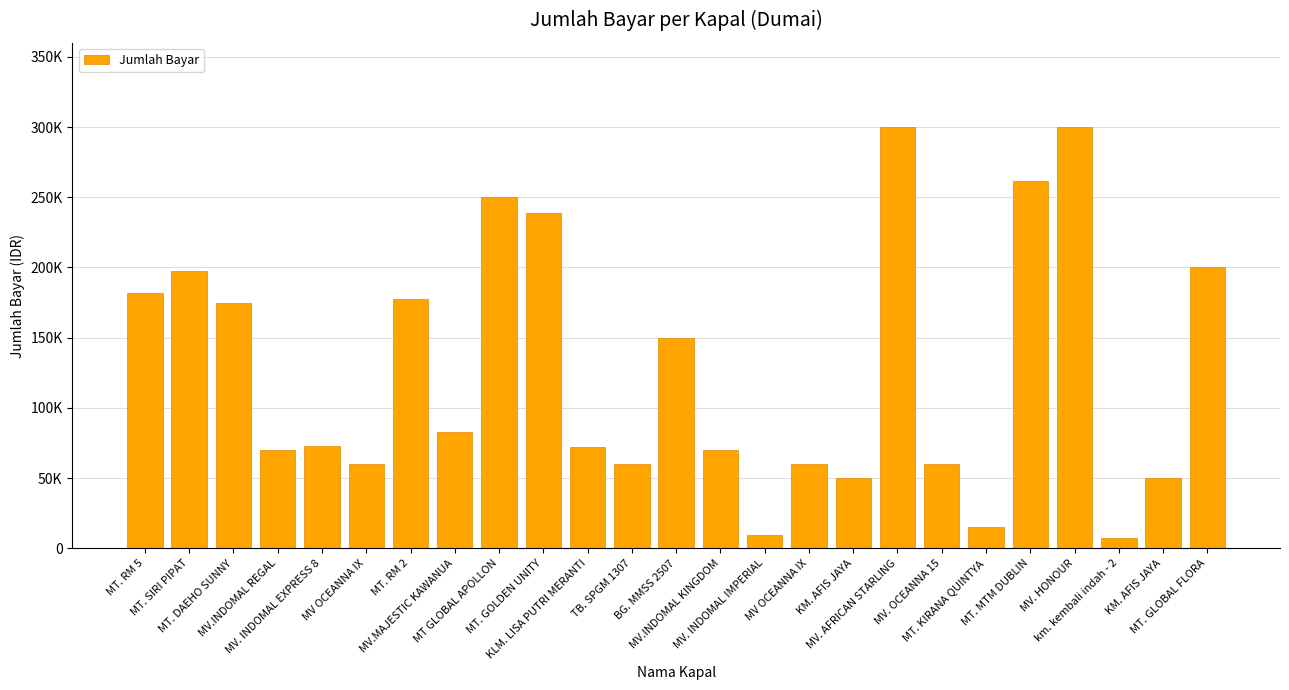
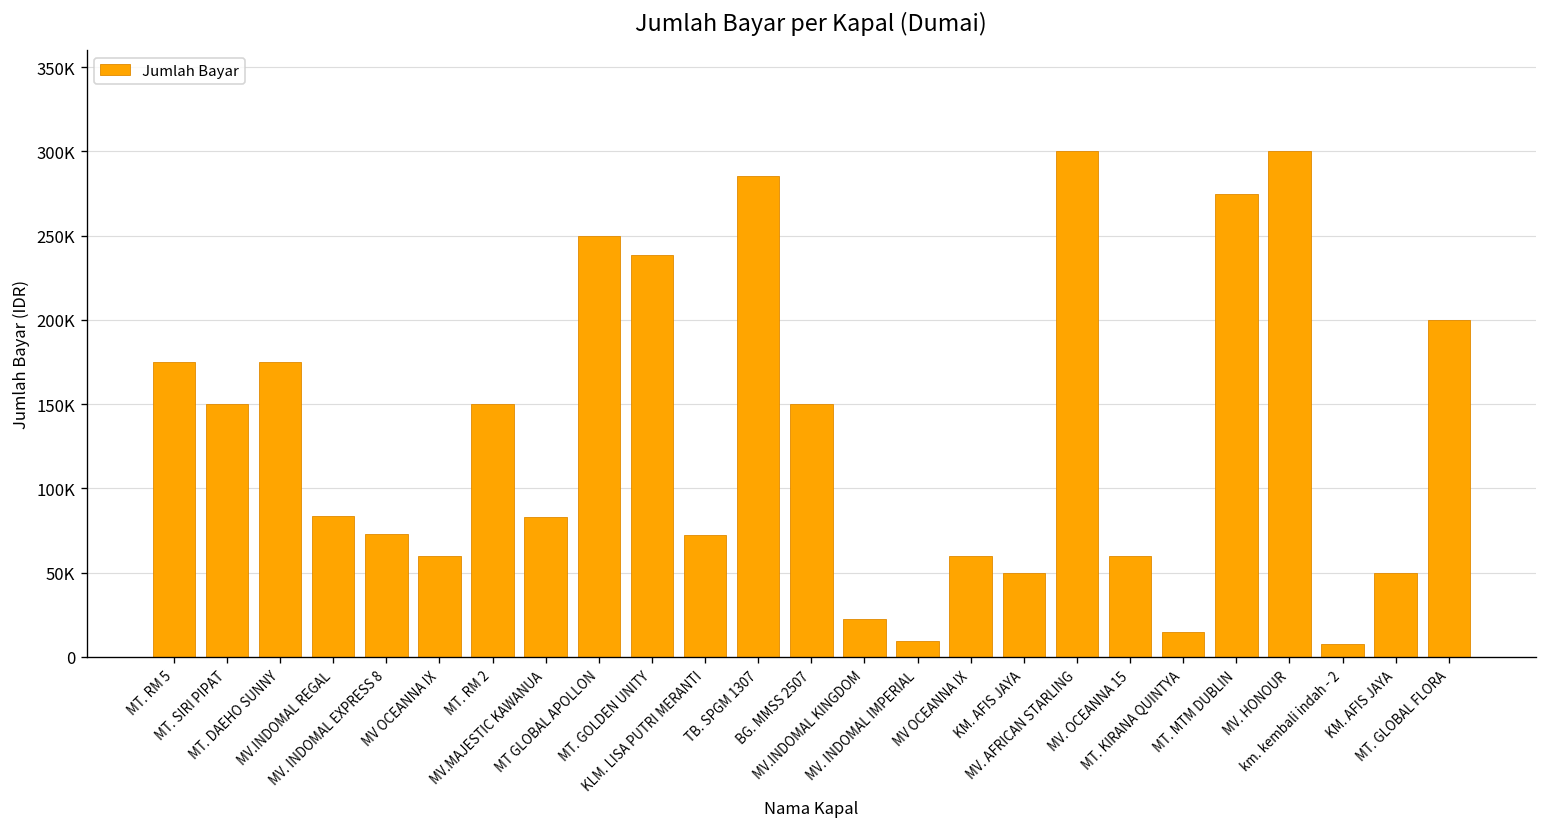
MT. RM 5: 182000 -> 175000
MT. SIRI PIPAT: 198000 -> 150000
MV.INDOMAL REGAL: 70000 -> 83000
MT. RM 2: 177000 -> 150000
TB. SPGM 1307: 60000 -> 285000
MV.INDOMAL KINGDOM: 70000 -> 22000
MT. MTM DUBLIN: 262000 -> 275000
